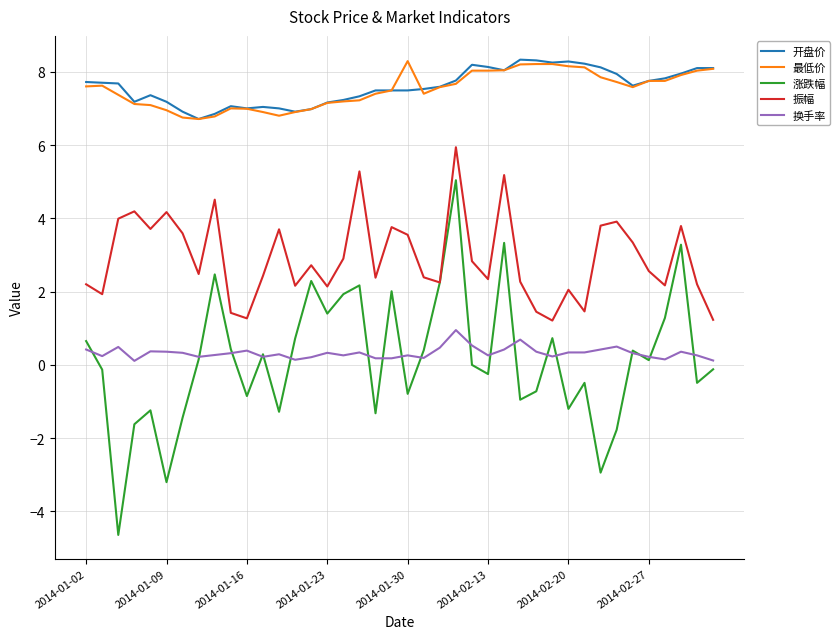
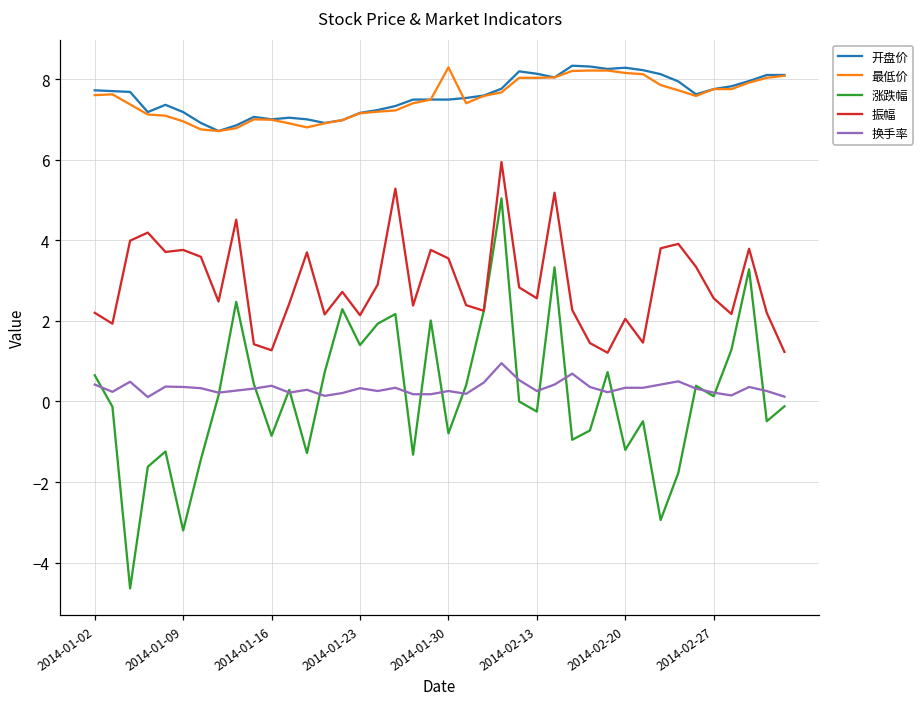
振幅, 2014-01-09: 4.2 -> 3.8
振幅, 2014-02-13: 2.3 -> 2.6
